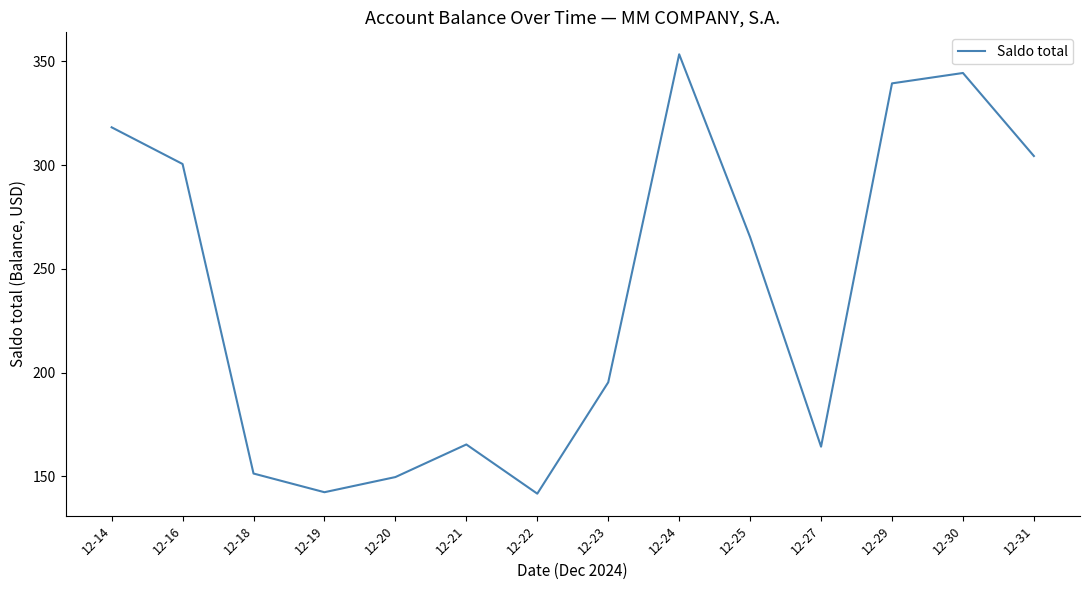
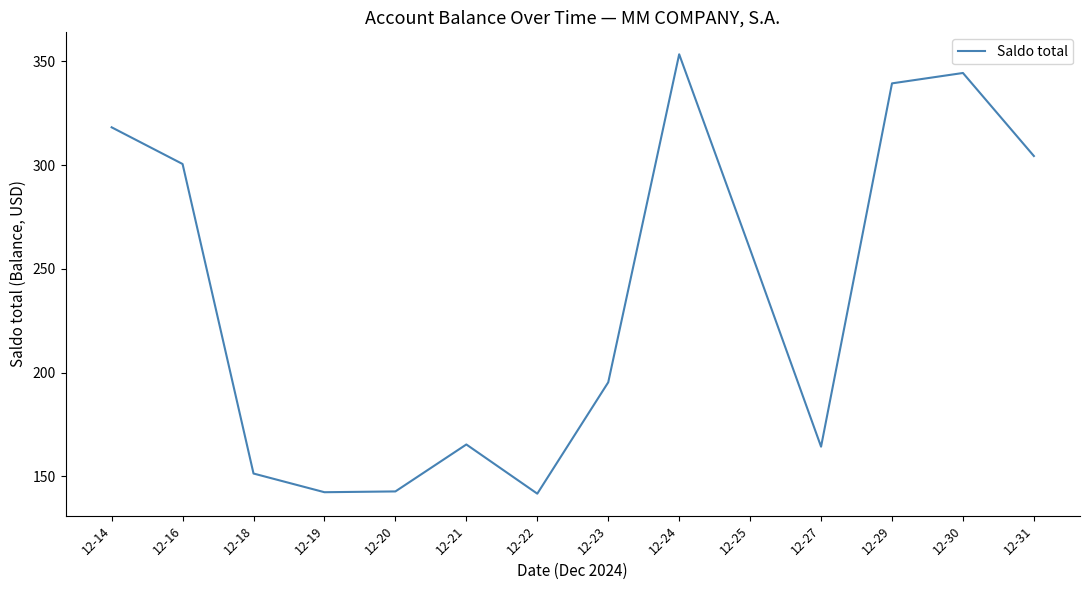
12-20: 150 -> 143
12-25: 265 -> 259
